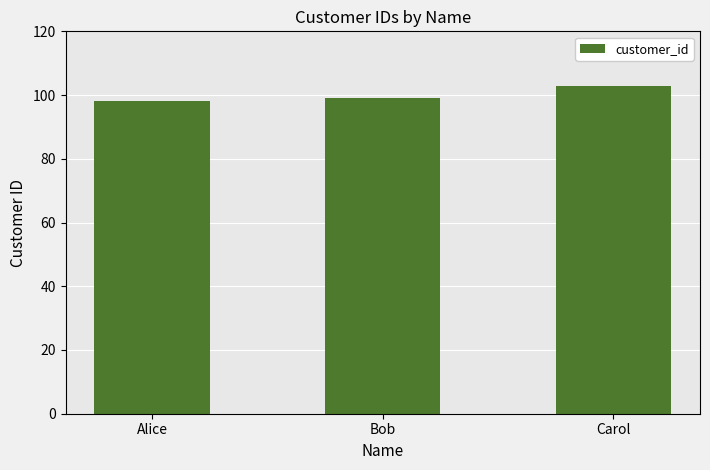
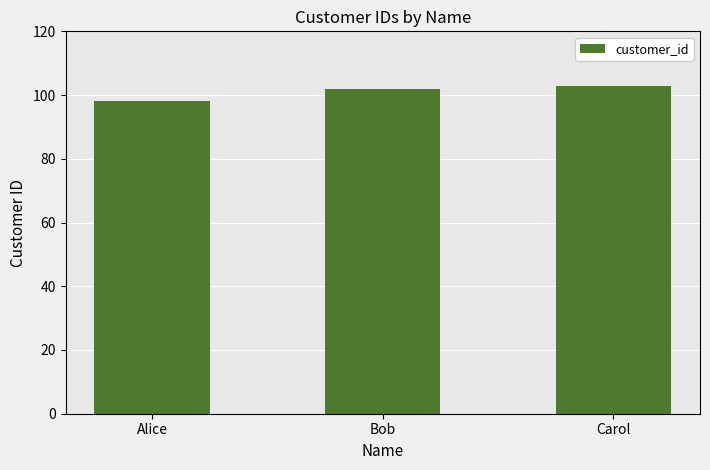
Bob: 99 -> 102
